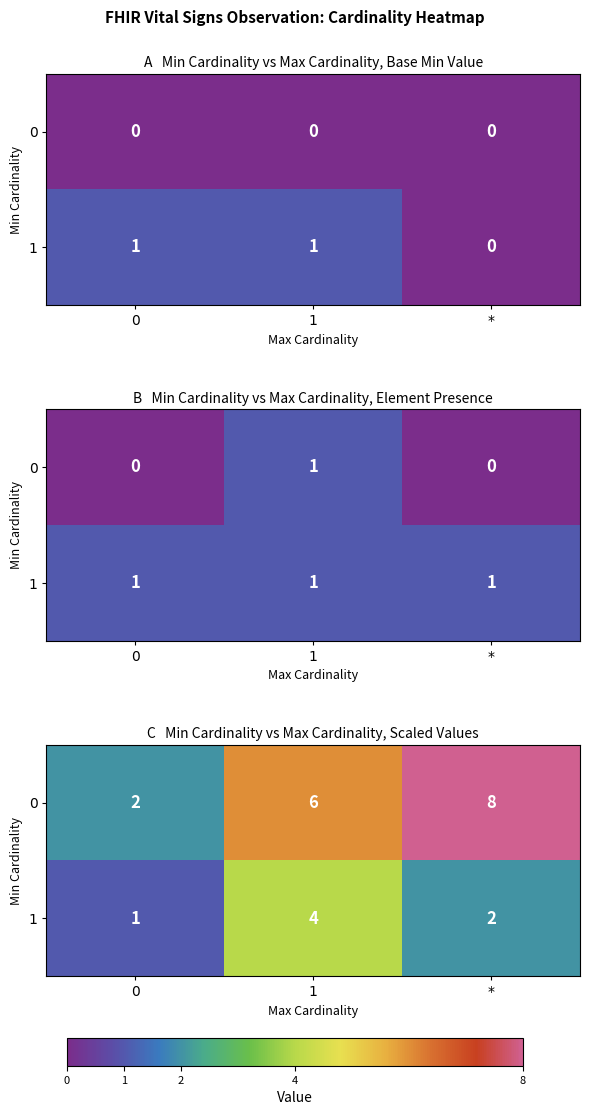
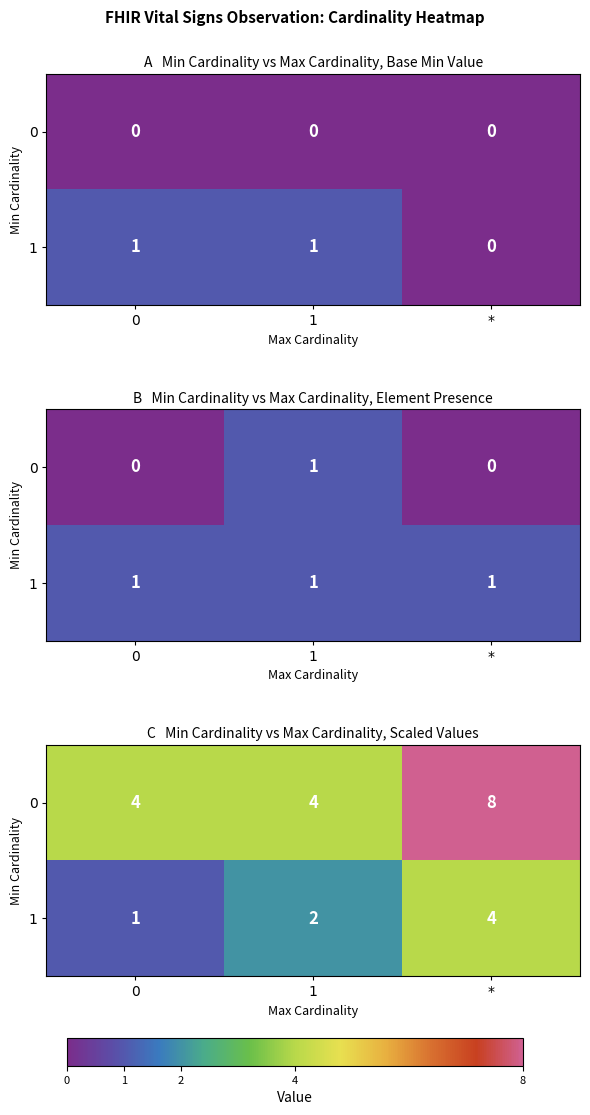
C Min Cardinality vs Max Cardinality, Scaled Values, 0, 0: 2 -> 4
C Min Cardinality vs Max Cardinality, Scaled Values, 0, 1: 6 -> 4
C Min Cardinality vs Max Cardinality, Scaled Values, 1, 1: 4 -> 2
C Min Cardinality vs Max Cardinality, Scaled Values, 1, *: 2 -> 4
